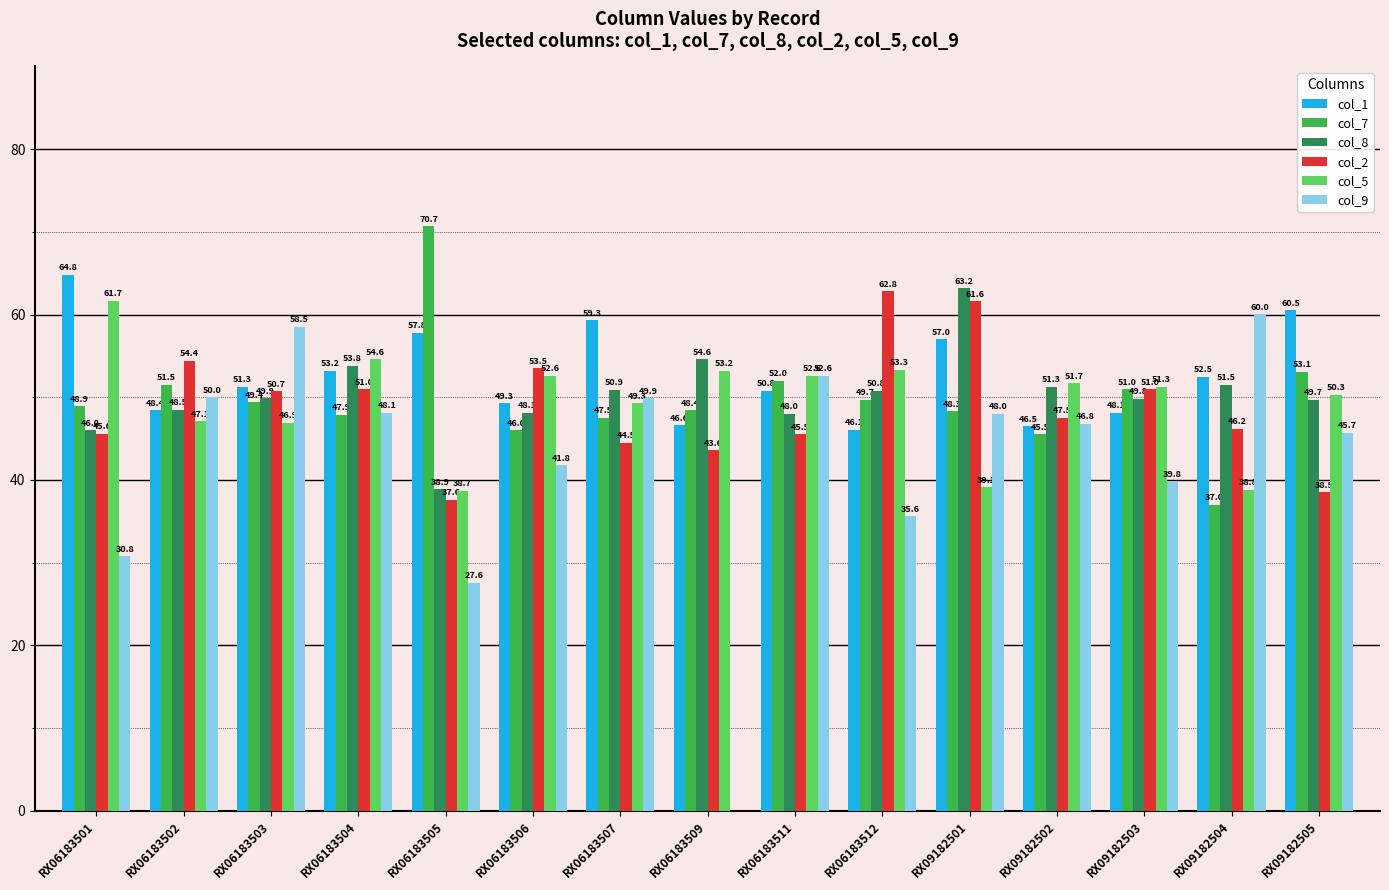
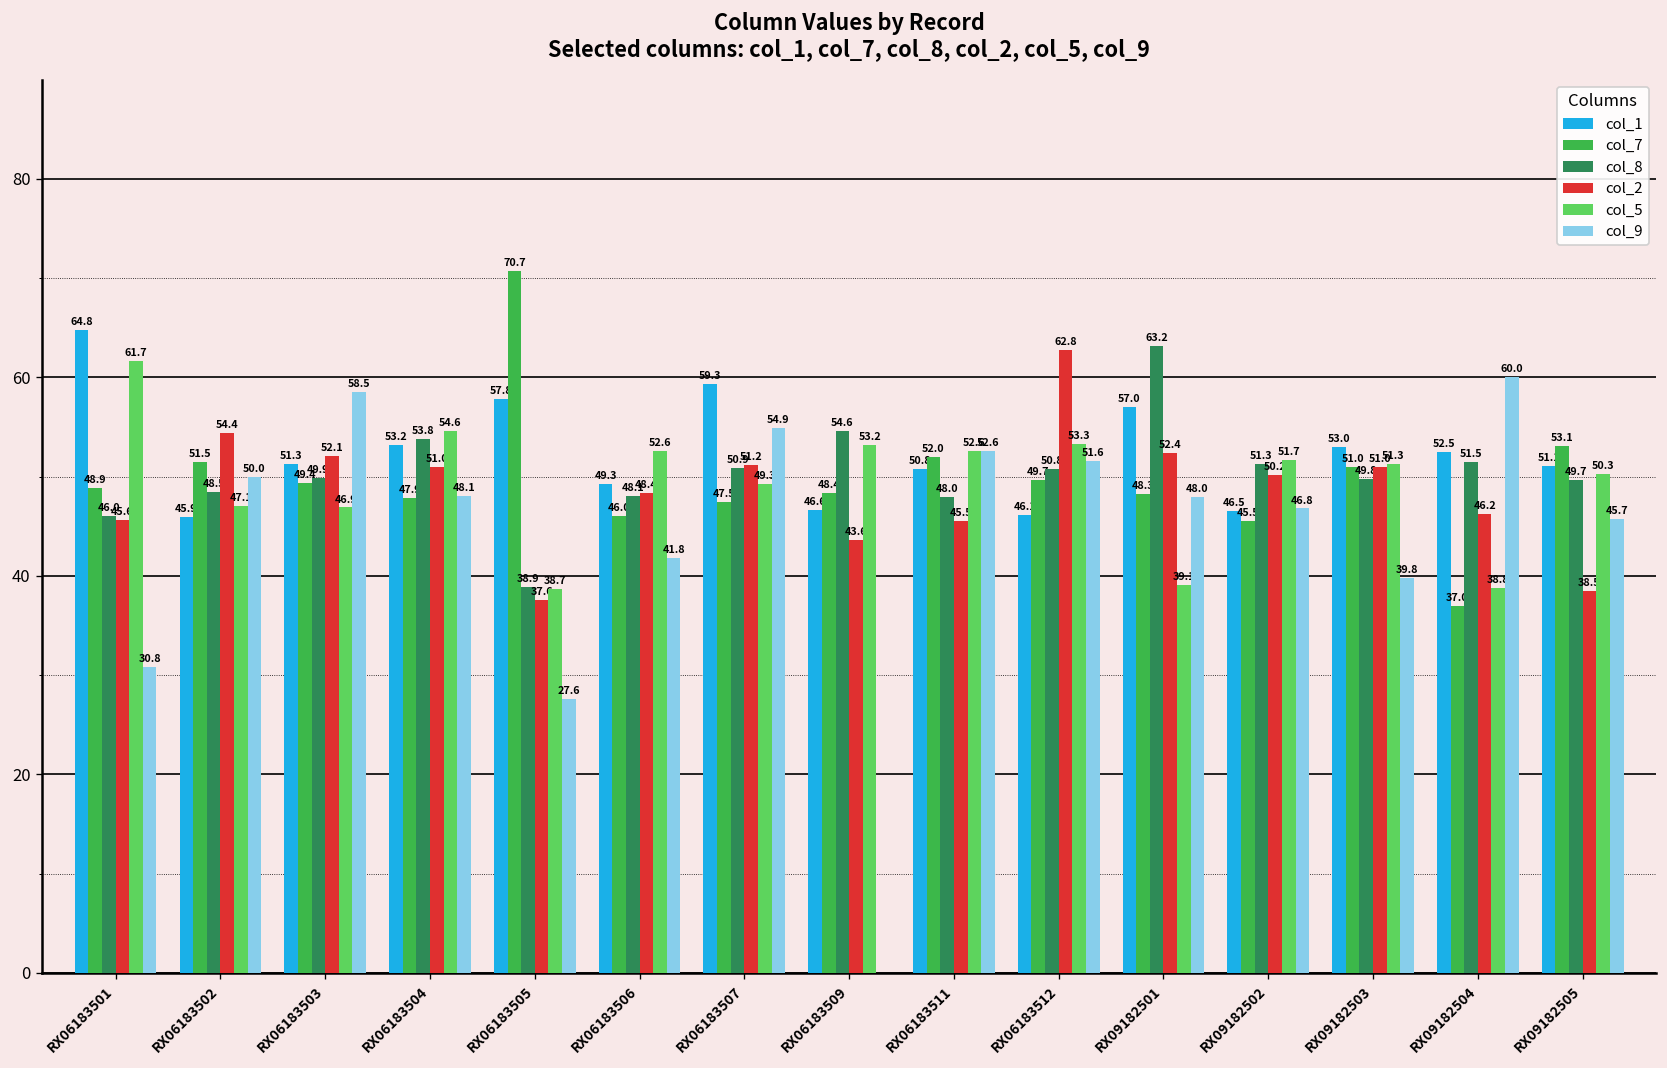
col_1, RX06183502: 48.4 -> 45.9
col_2, RX06183503: 50.7 -> 52.1
col_2, RX06183506: 53.5 -> 48.4
col_2, RX06183507: 44.5 -> 51.2
col_9, RX06183507: 49.9 -> 54.9
col_9, RX06183512: 35.6 -> 51.6
col_2, RX09182501: 61.6 -> 52.4
col_2, RX09182502: 47.5 -> 50.2
col_1, RX09182503: 48.1 -> 53.0
col_1, RX09182505: 60.5 -> 51.1
